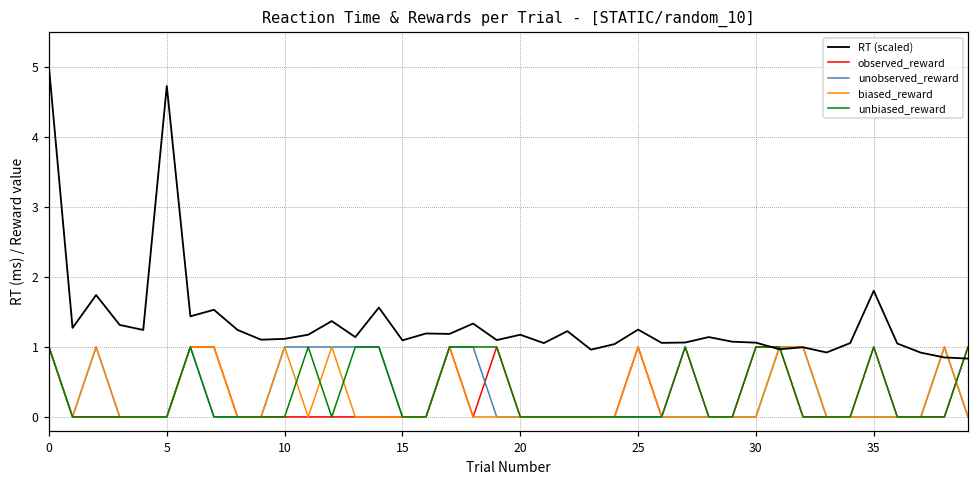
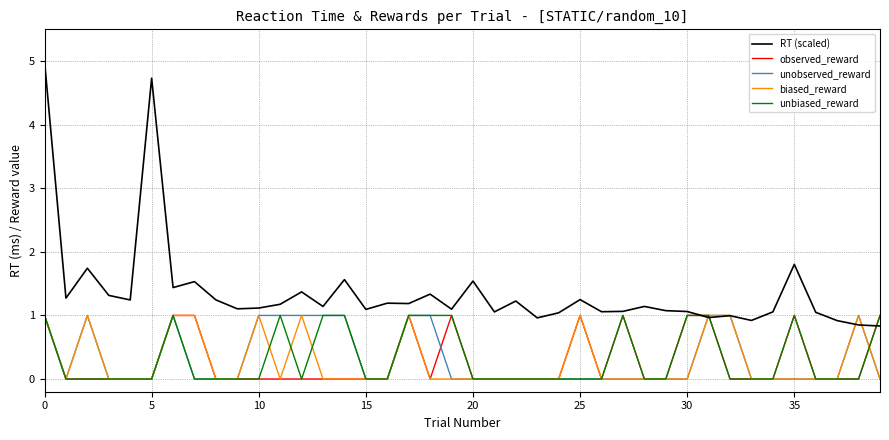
RT (scaled), 20: 1.2 -> 1.5
